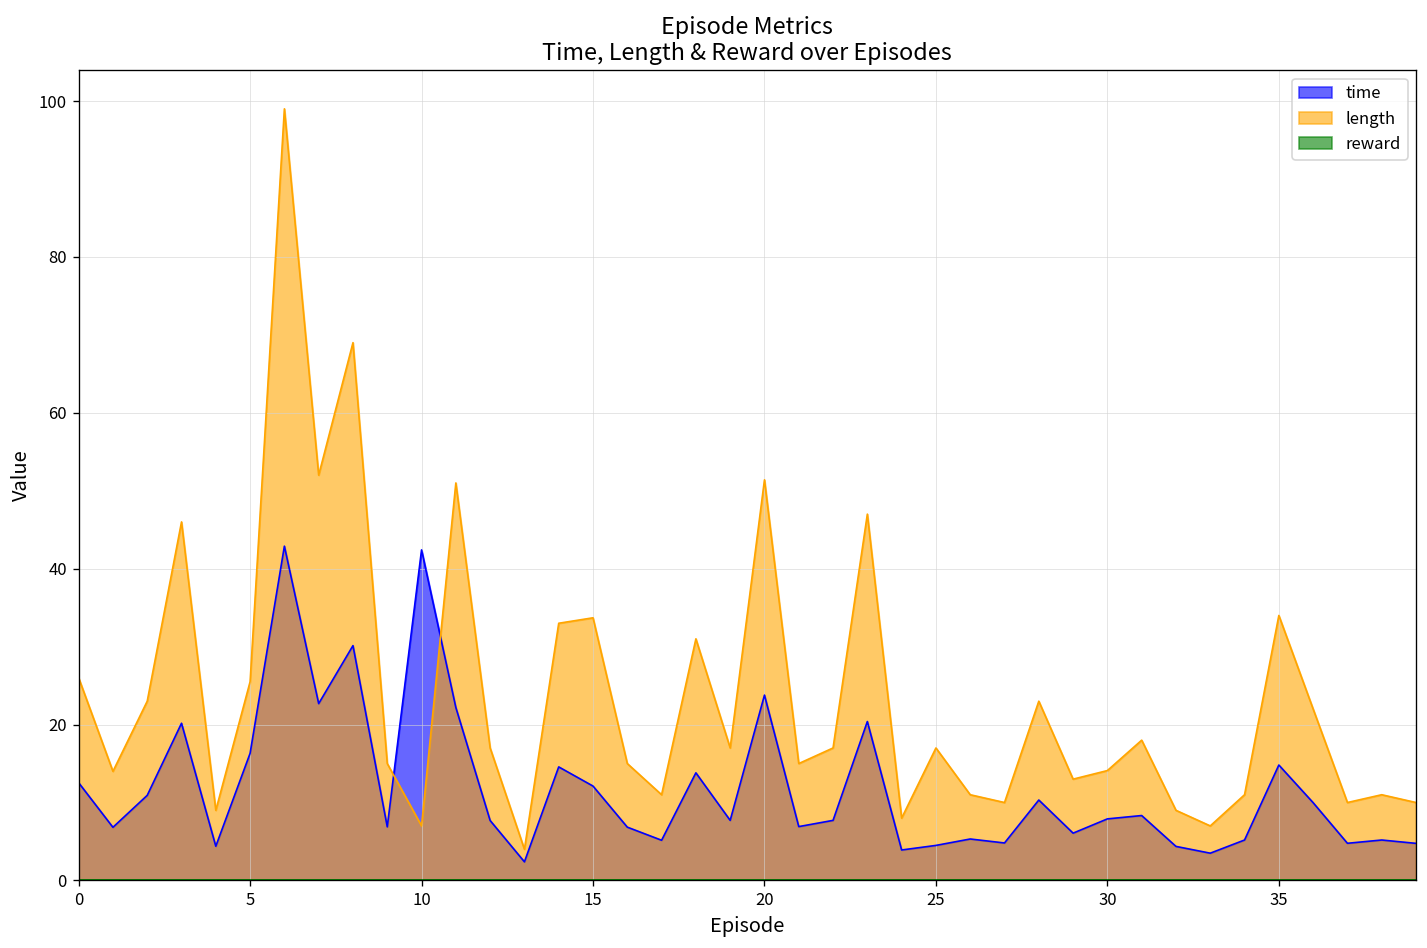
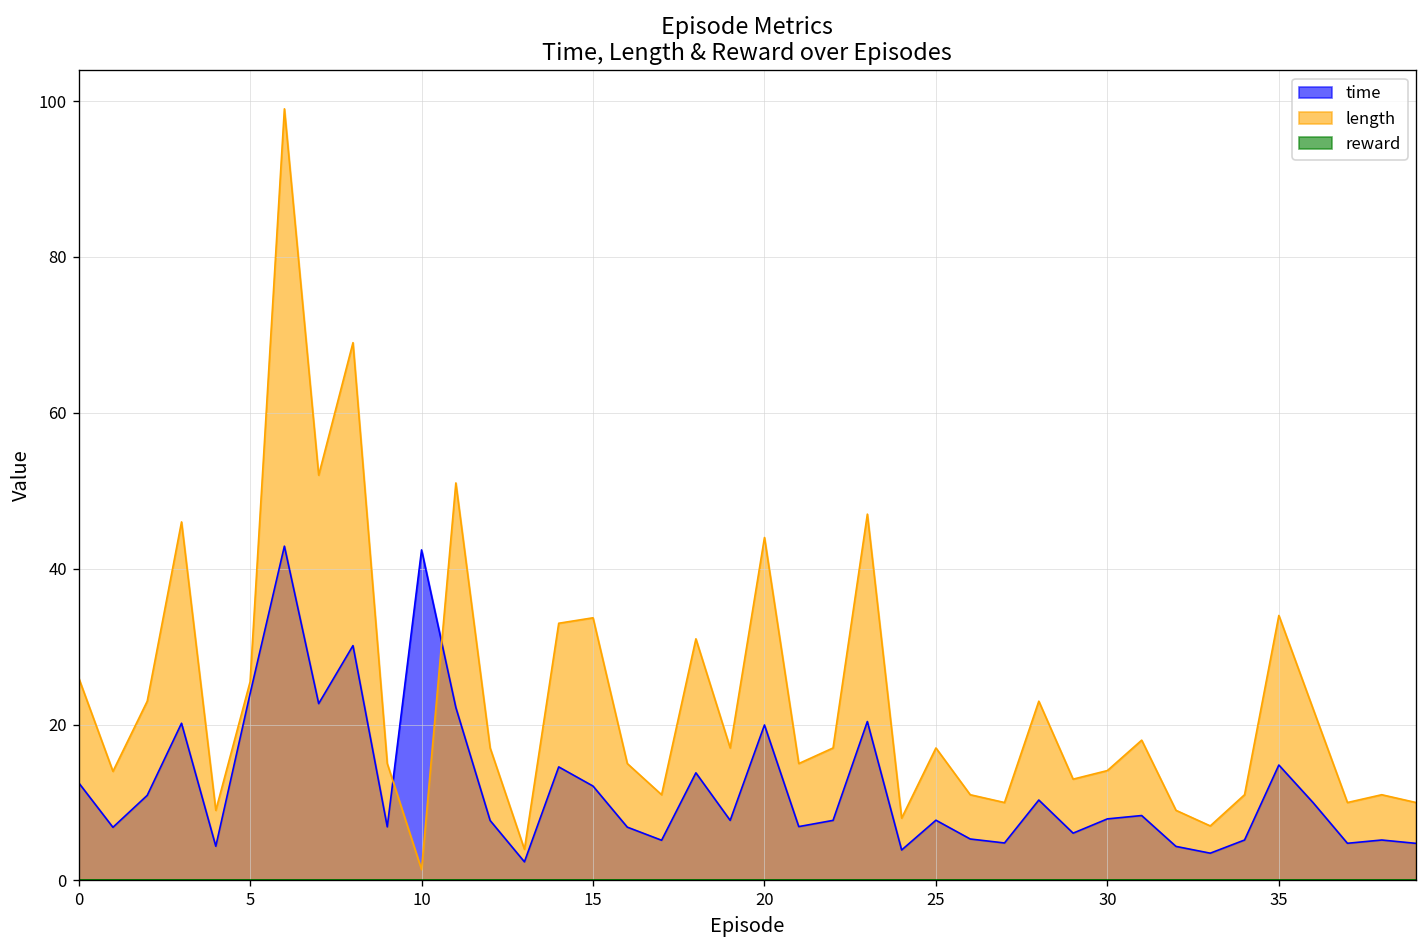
time, 5: 16 -> 24
length, 10: 7 -> 1
time, 20: 24 -> 20
length, 20: 51 -> 44
time, 25: 4 -> 8
